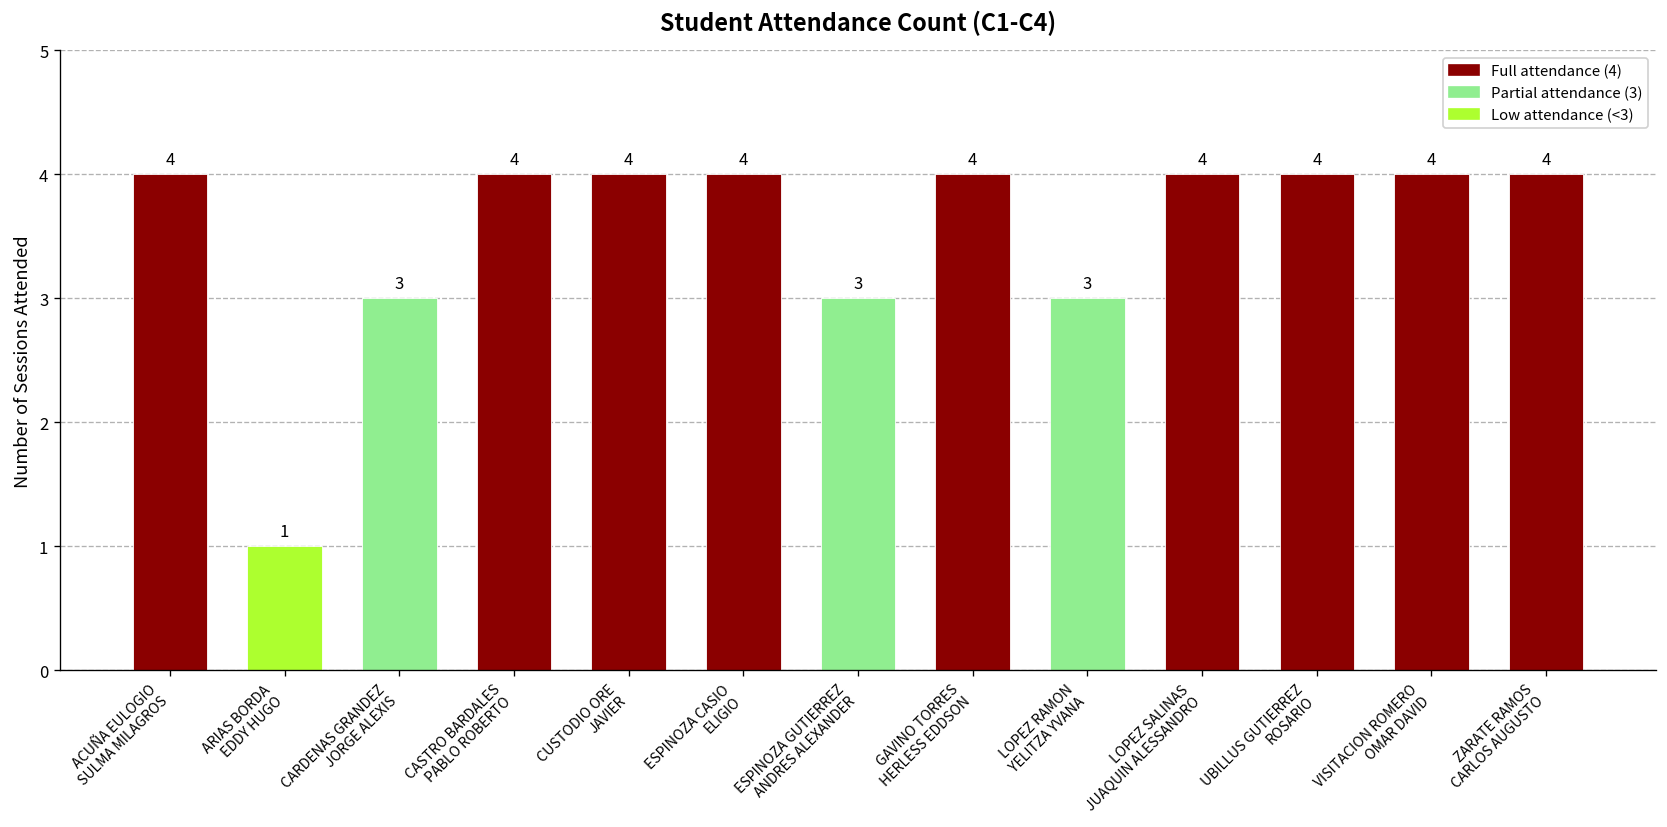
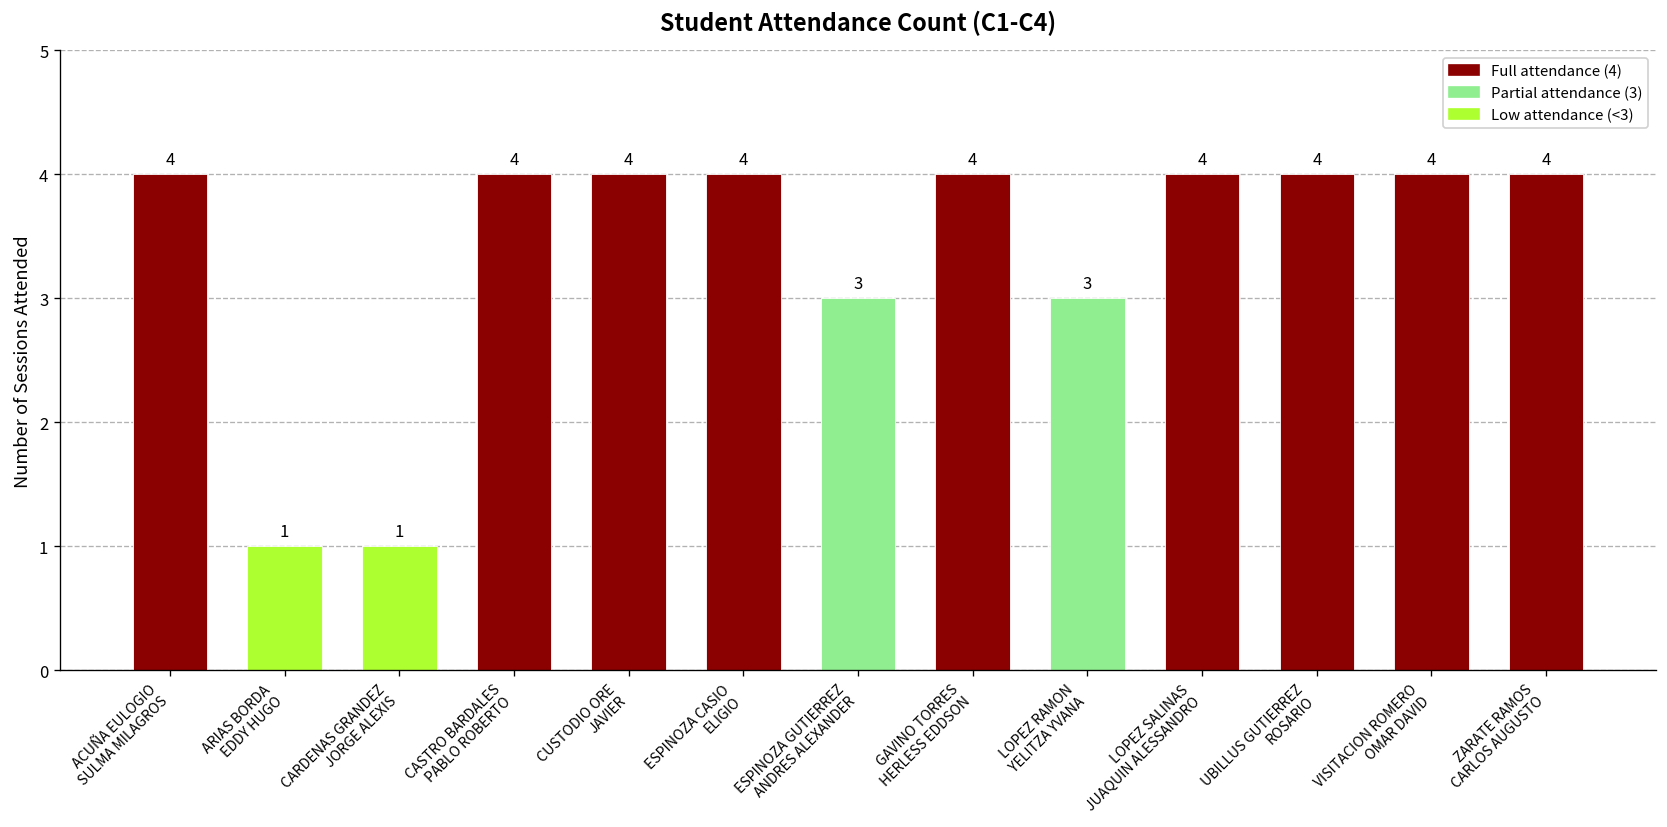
CARDENAS GRANDEZ JORGE ALEXIS: 3 -> 1
